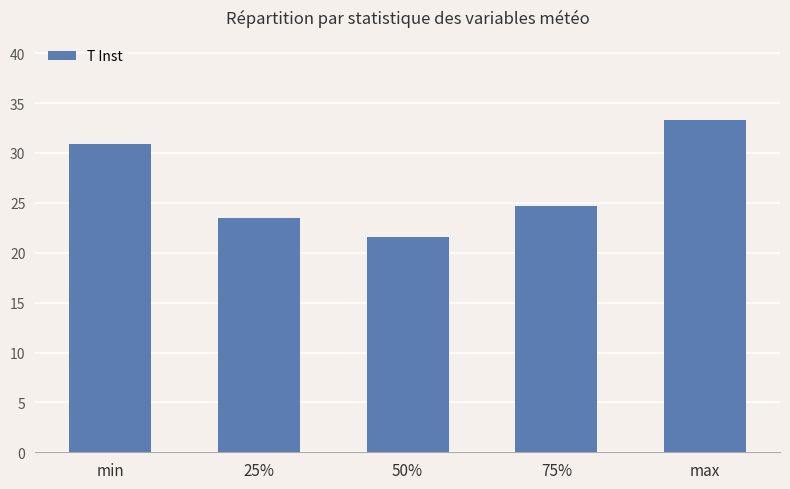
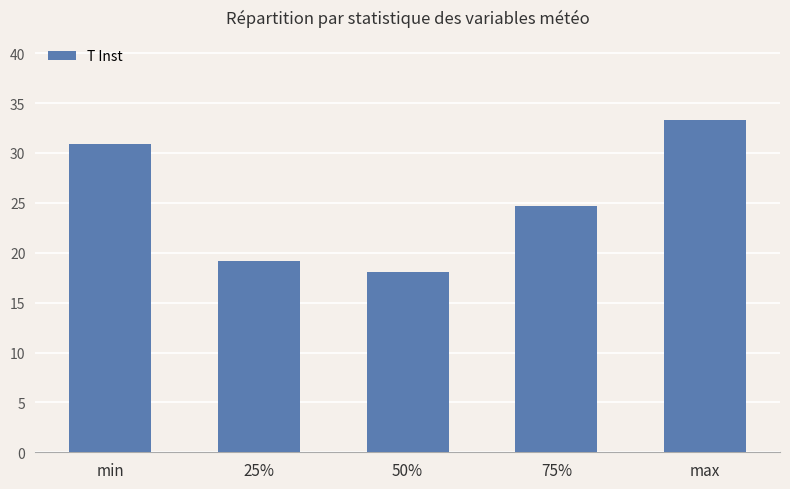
25%: 24 -> 19
50%: 22 -> 18
